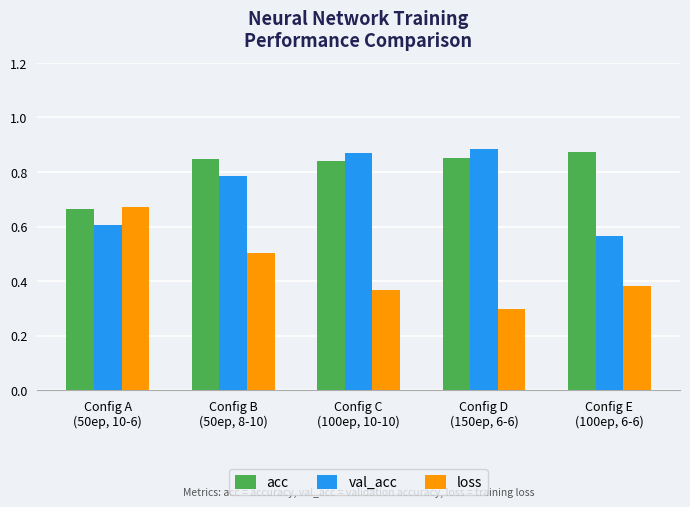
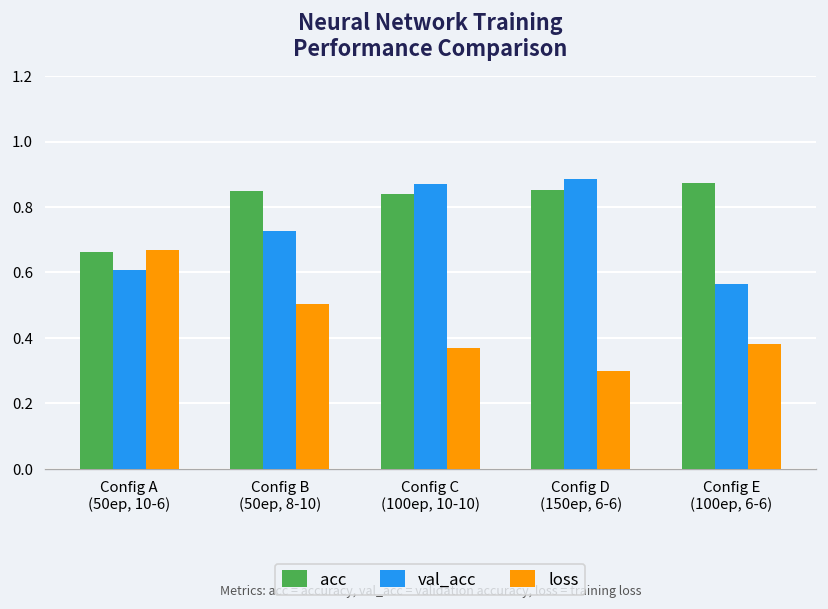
val_acc, Config B (50ep, 8-10): 0.79 -> 0.73
